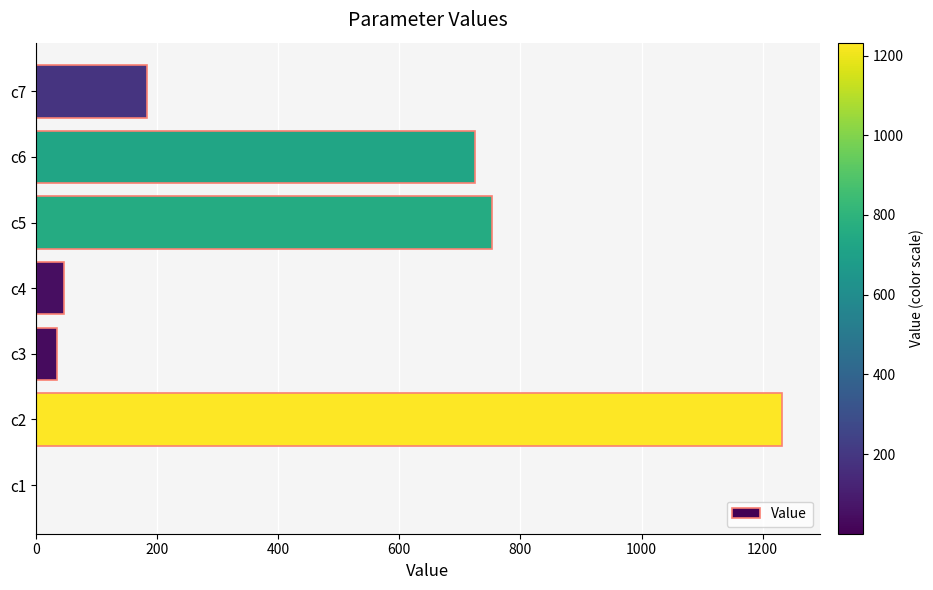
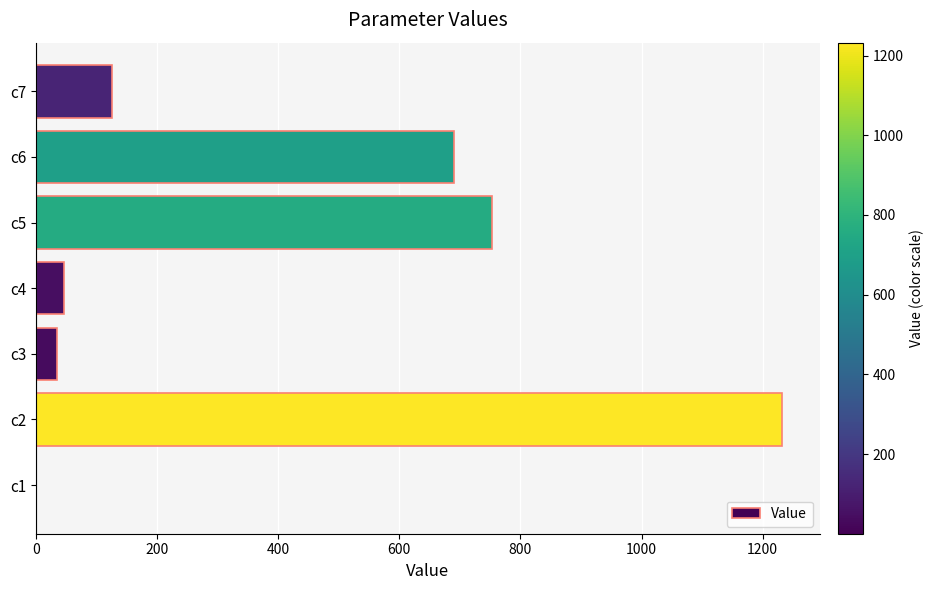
c7: 180 -> 130
c6: 730 -> 690
